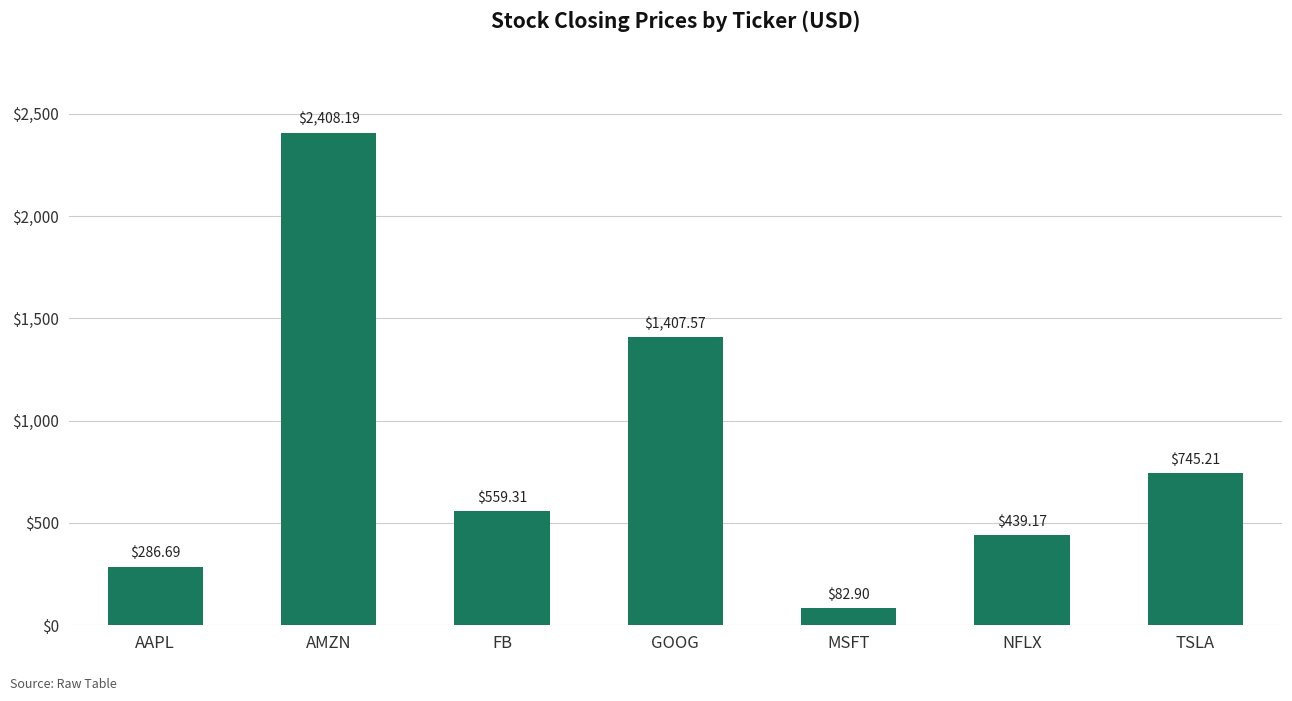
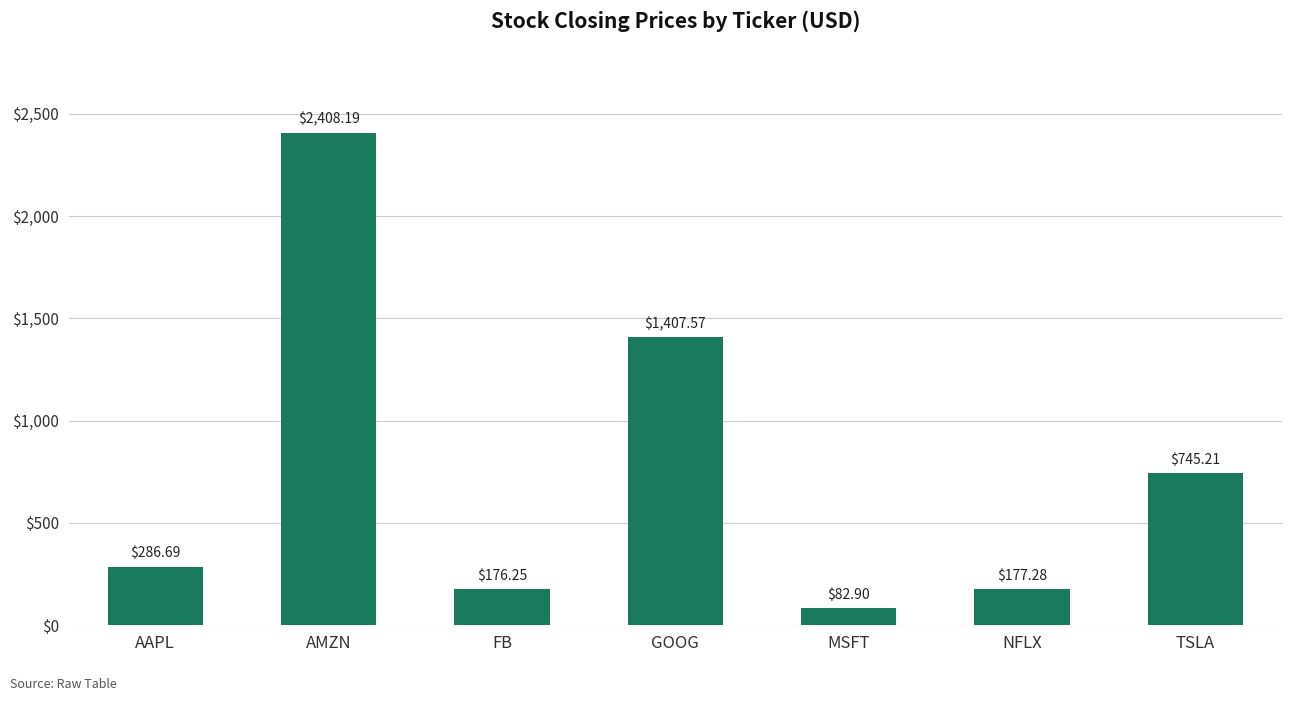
FB: $559.31 -> $176.25
NFLX: $439.17 -> $177.28
